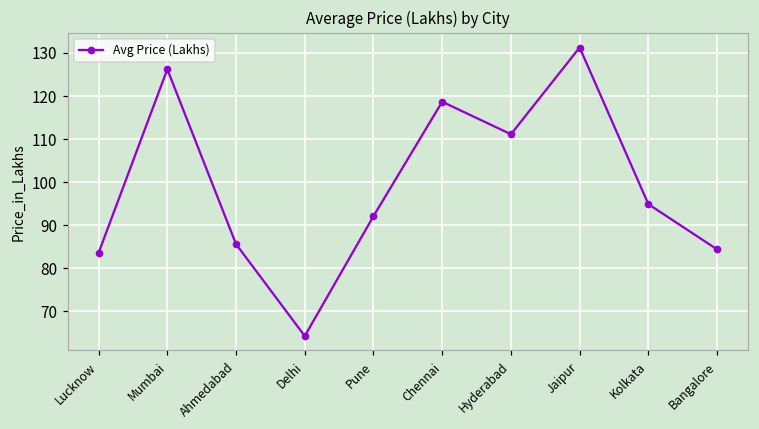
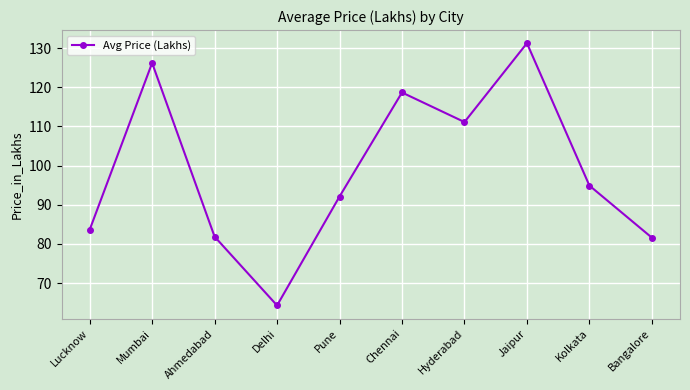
Ahmedabad: 86 -> 82
Bangalore: 84 -> 82
